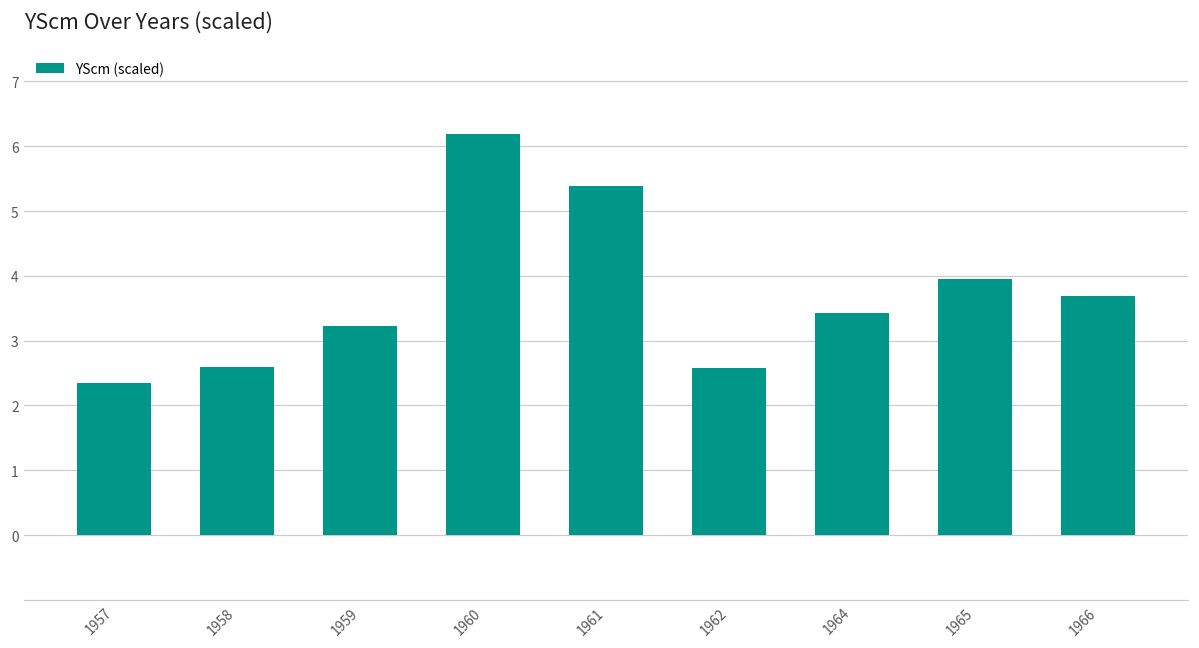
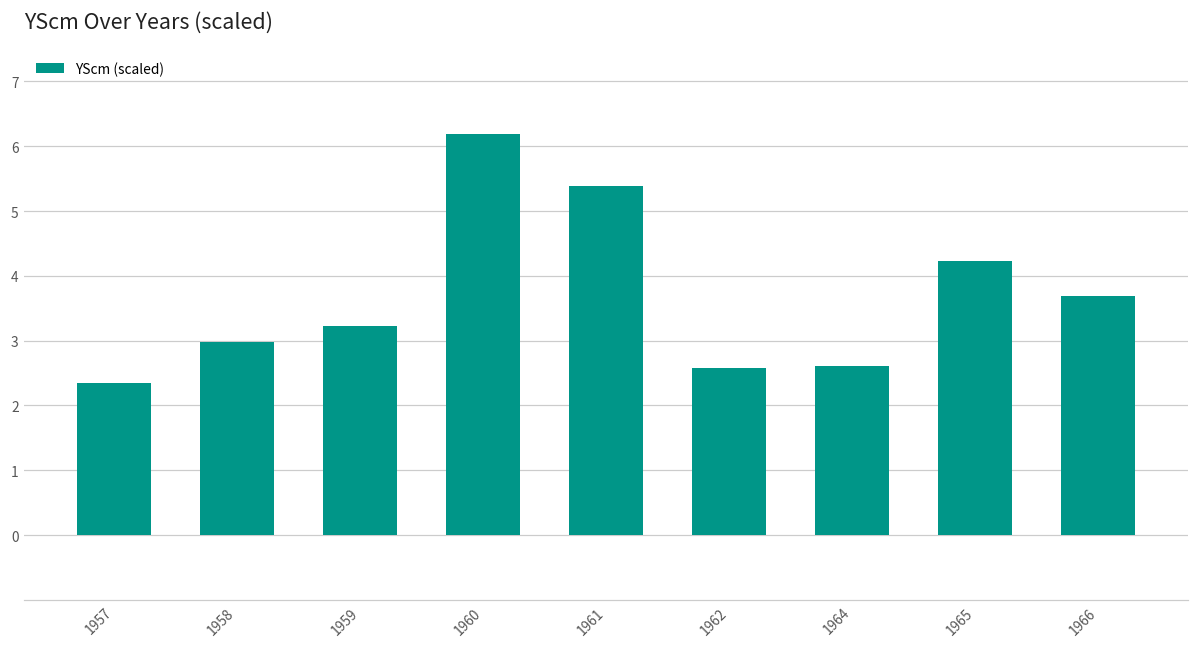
1958: 2.6 -> 3.0
1964: 3.4 -> 2.6
1965: 3.9 -> 4.2
